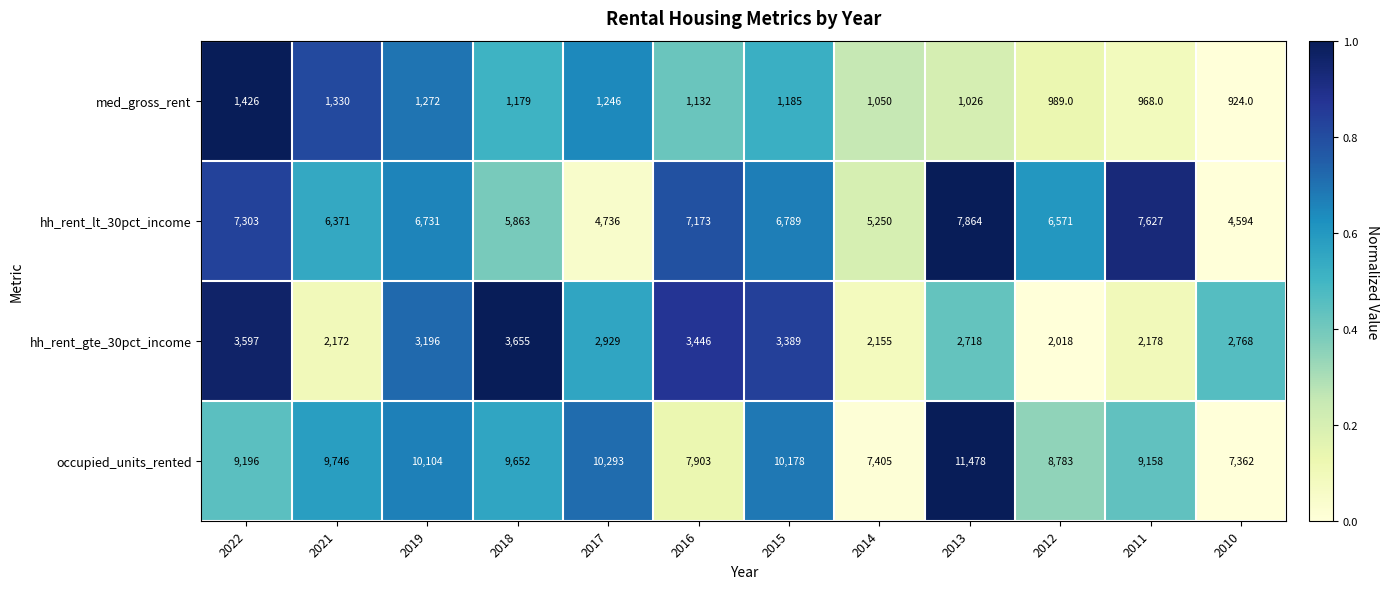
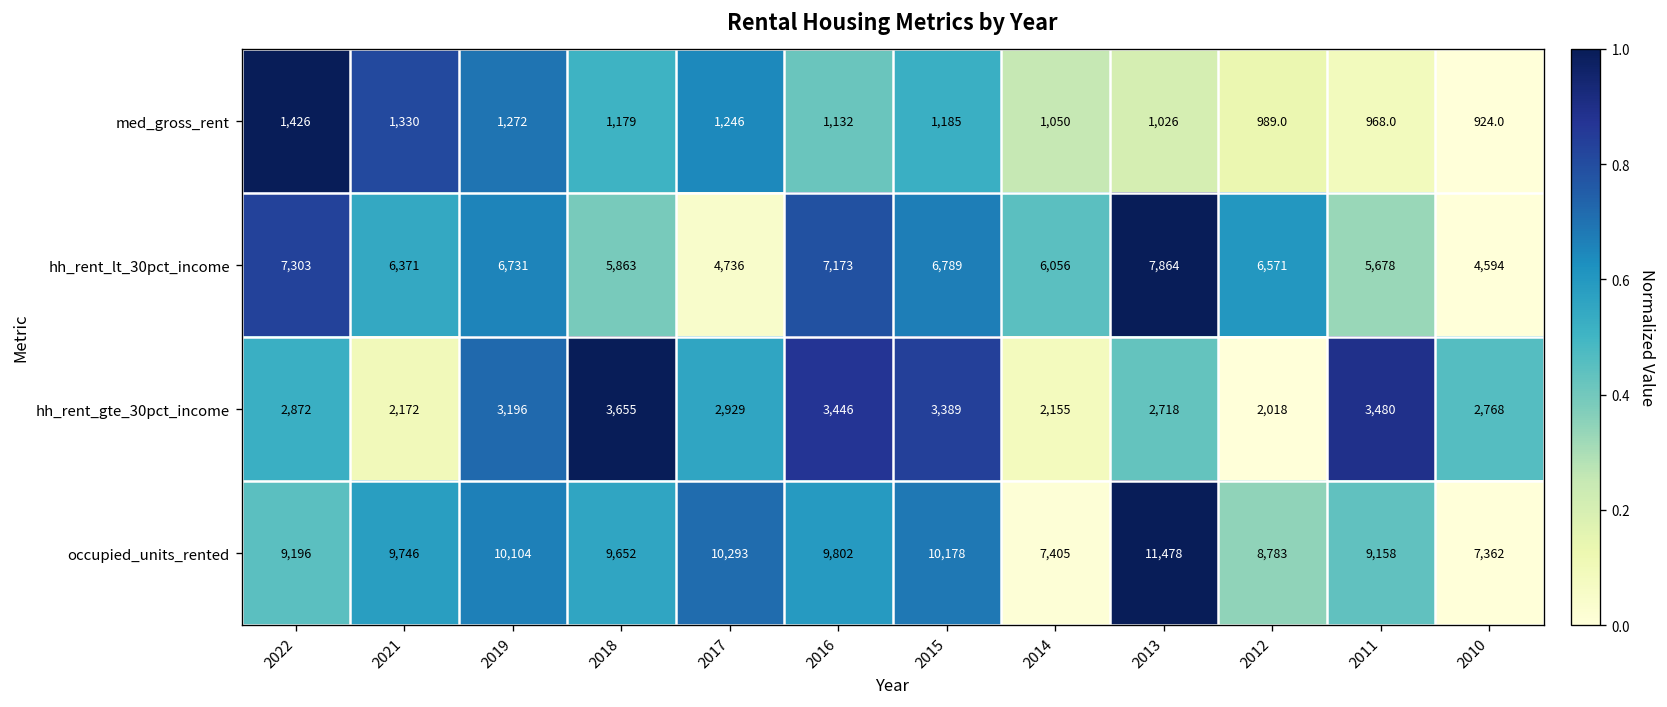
hh_rent_lt_30pct_income, 2014: 5,250 -> 6,056
hh_rent_lt_30pct_income, 2011: 7,627 -> 5,678
hh_rent_gte_30pct_income, 2022: 3,597 -> 2,872
hh_rent_gte_30pct_income, 2011: 2,178 -> 3,480
occupied_units_rented, 2016: 7,903 -> 9,802
